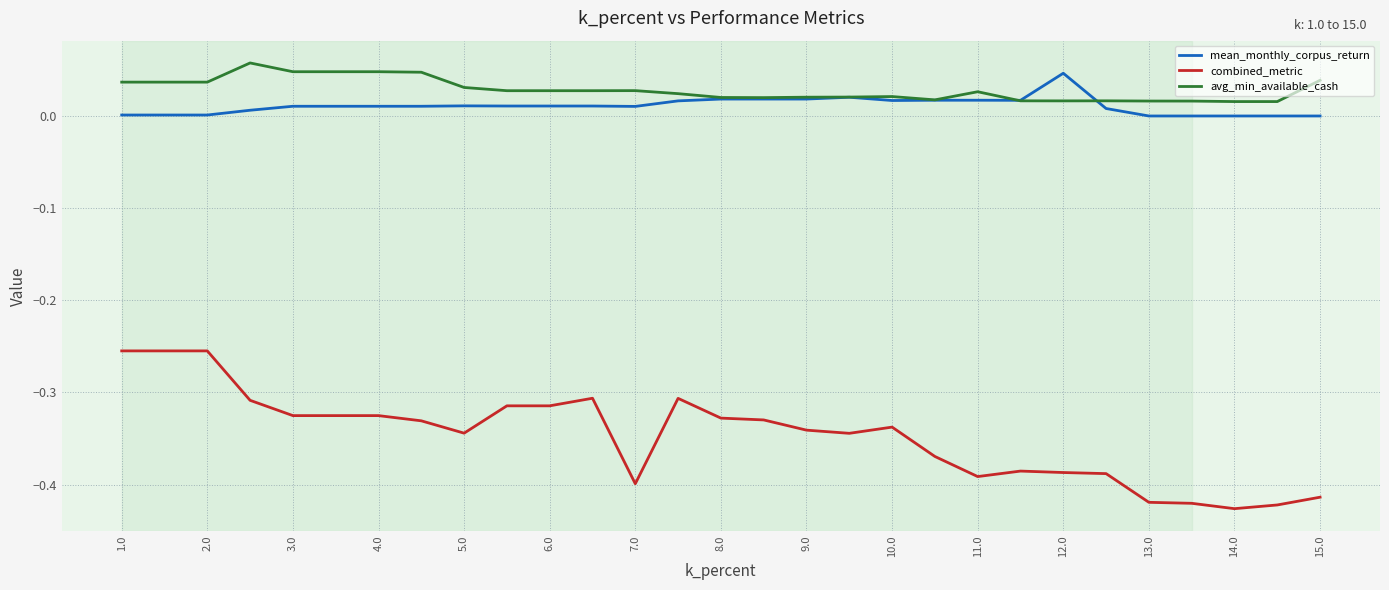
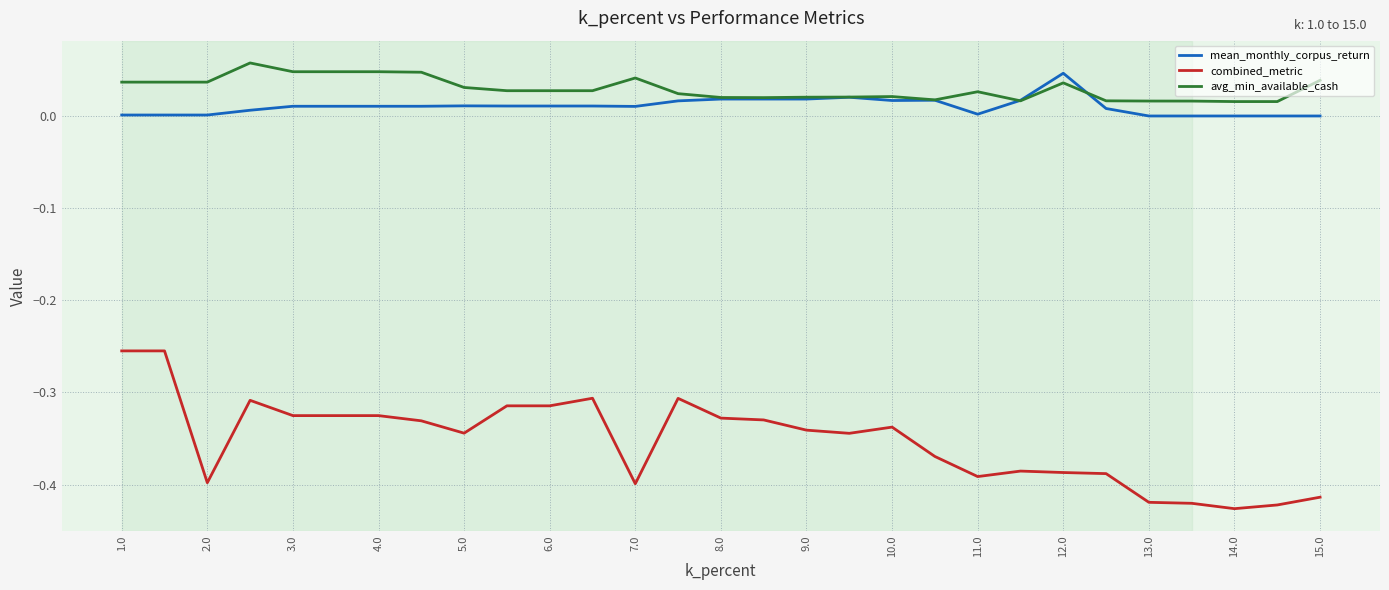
combined_metric, 2.0: -0.26 -> -0.40
avg_min_available_cash, 7.0: 0.03 -> 0.04
mean_monthly_corpus_return, 11.0: 0.02 -> 0.00
avg_min_available_cash, 12.0: 0.02 -> 0.04
